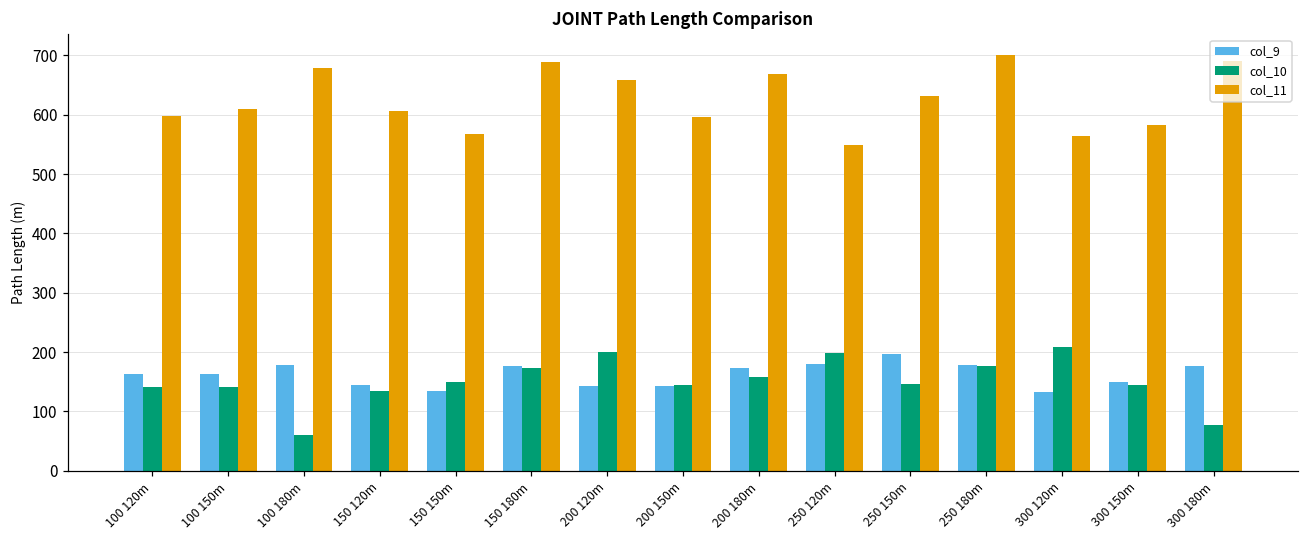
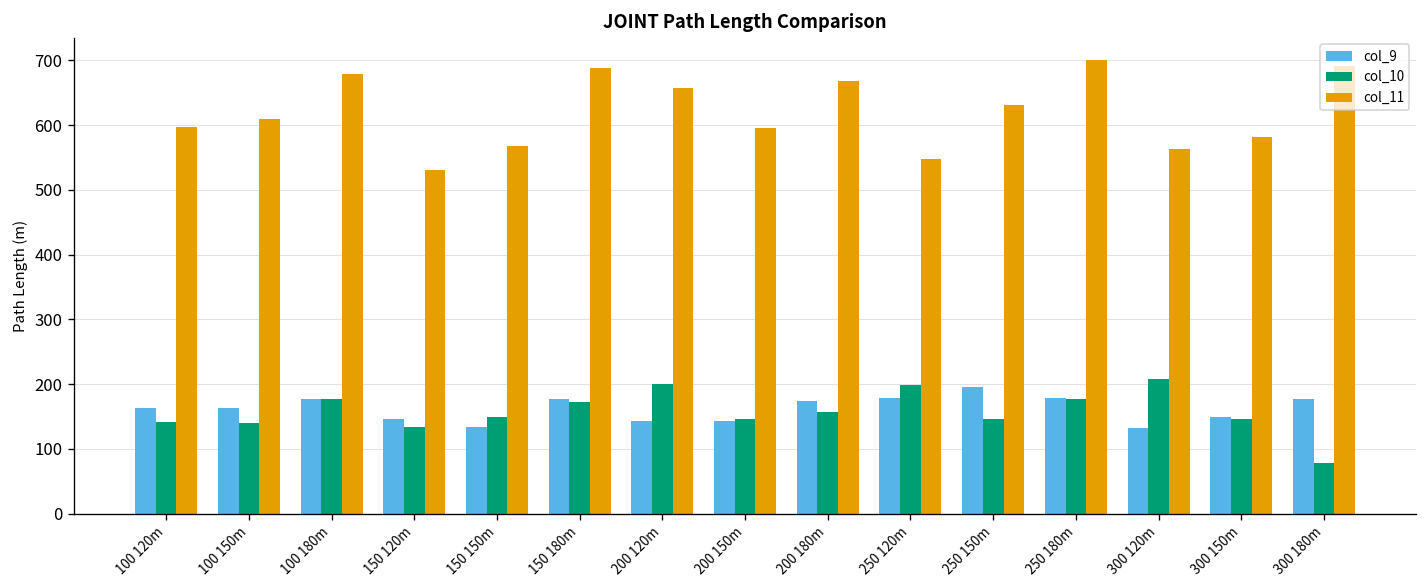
col_10, 100 180m: 60 -> 180
col_11, 150 120m: 610 -> 530
